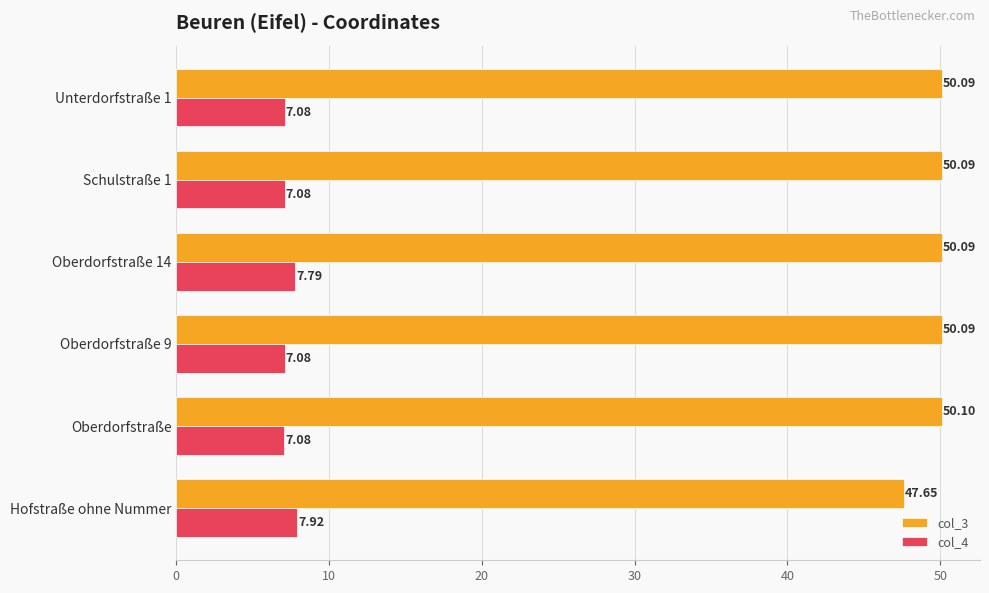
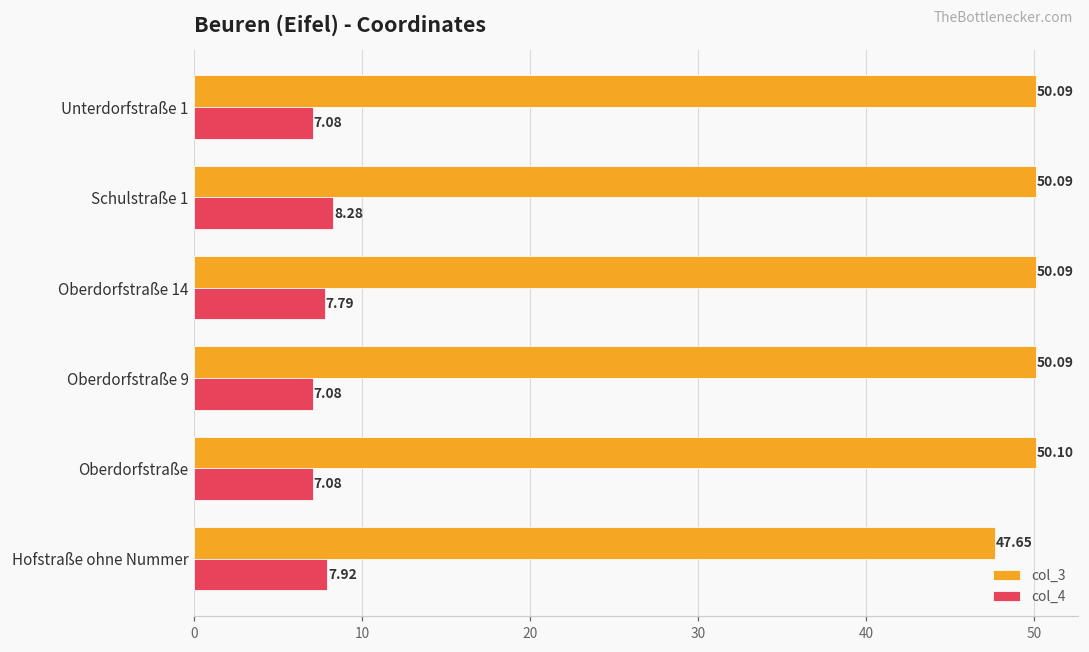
col_4, Schulstraße 1: 7.08 -> 8.28
